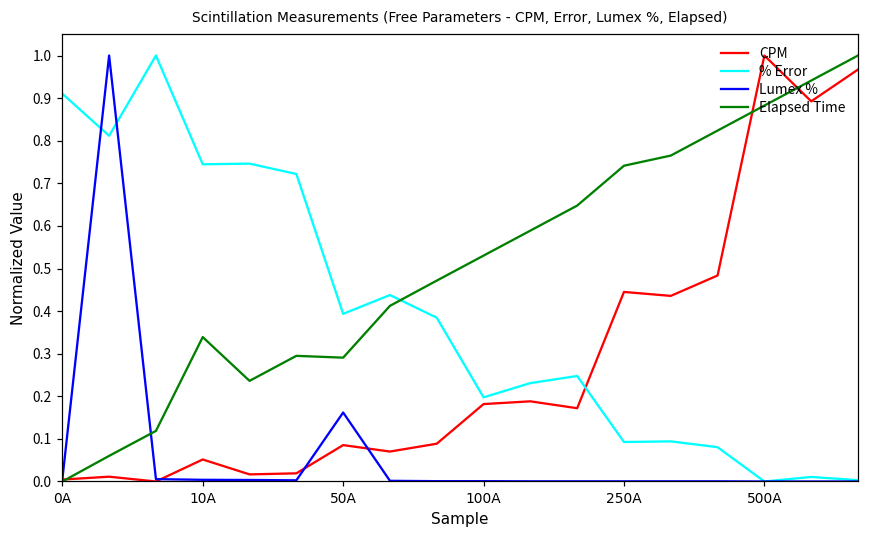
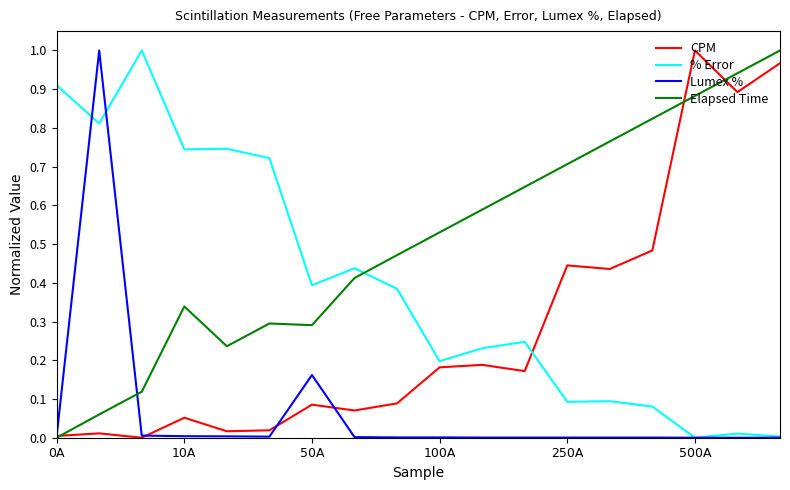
Elapsed Time, 250A: 0.74 -> 0.71
